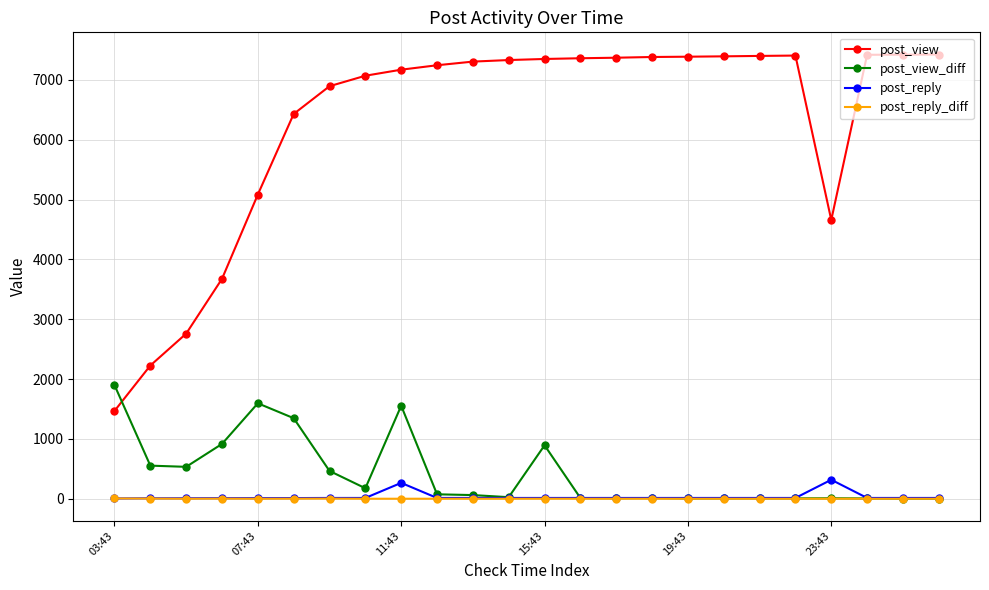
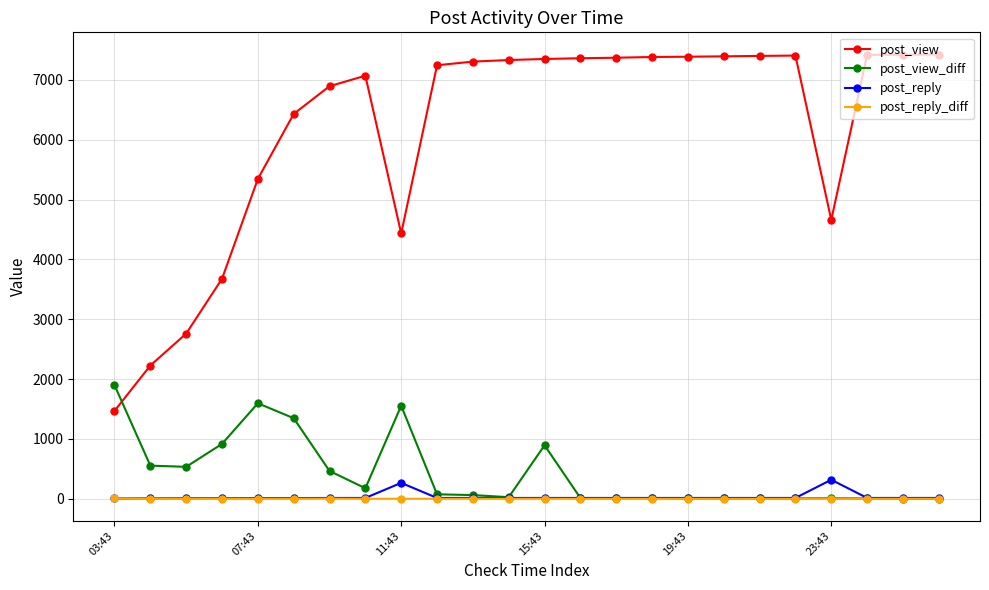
post_view, 07:43: 5100 -> 5300
post_view, 11:43: 7200 -> 4400
